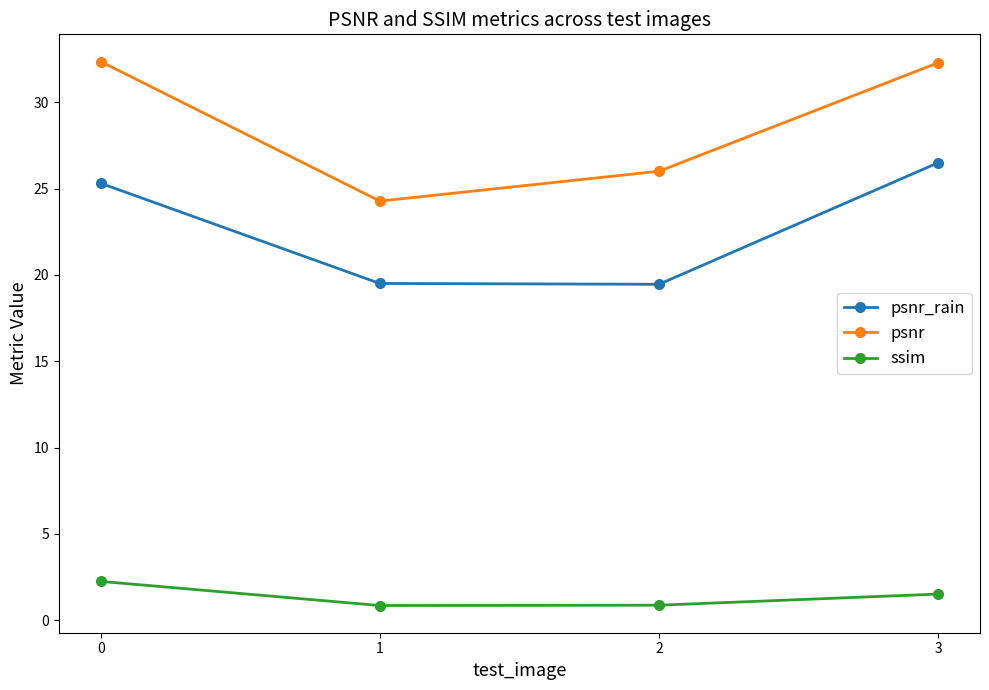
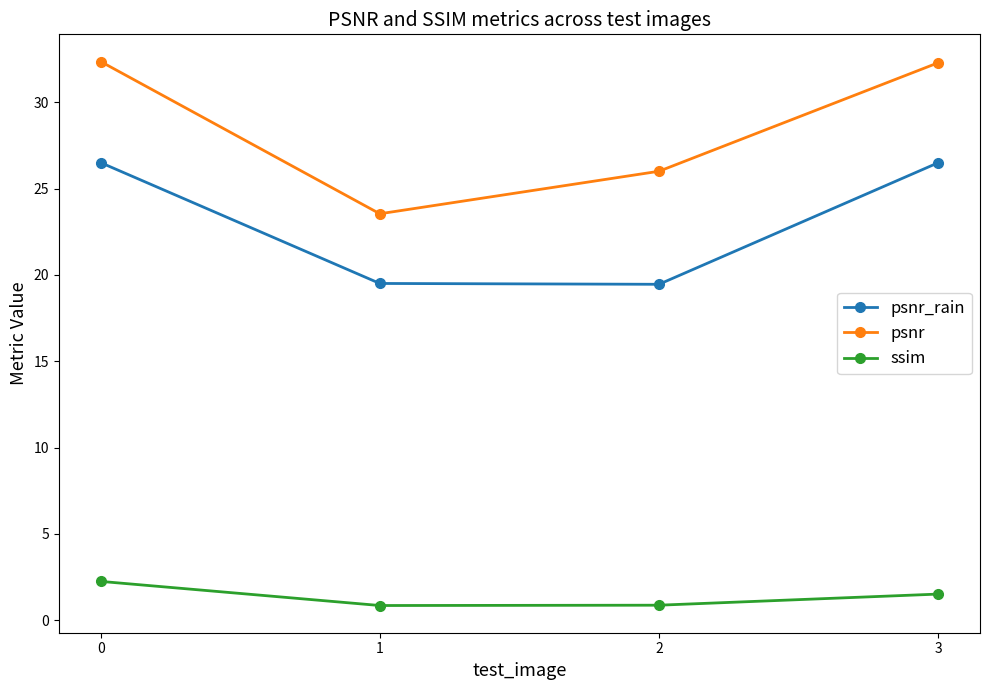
psnr_rain, 0: 25.3 -> 26.5
psnr, 1: 24.3 -> 23.5
